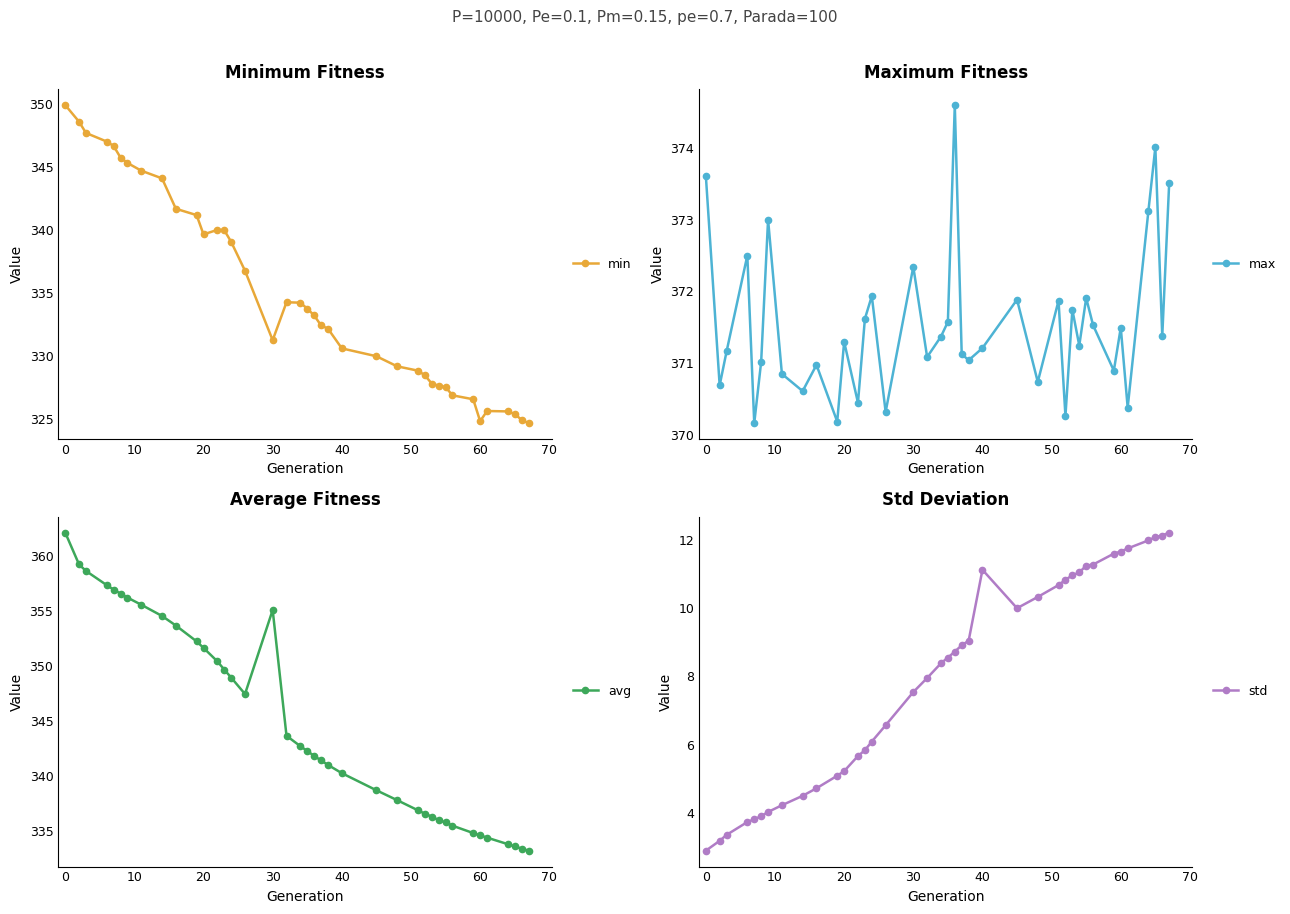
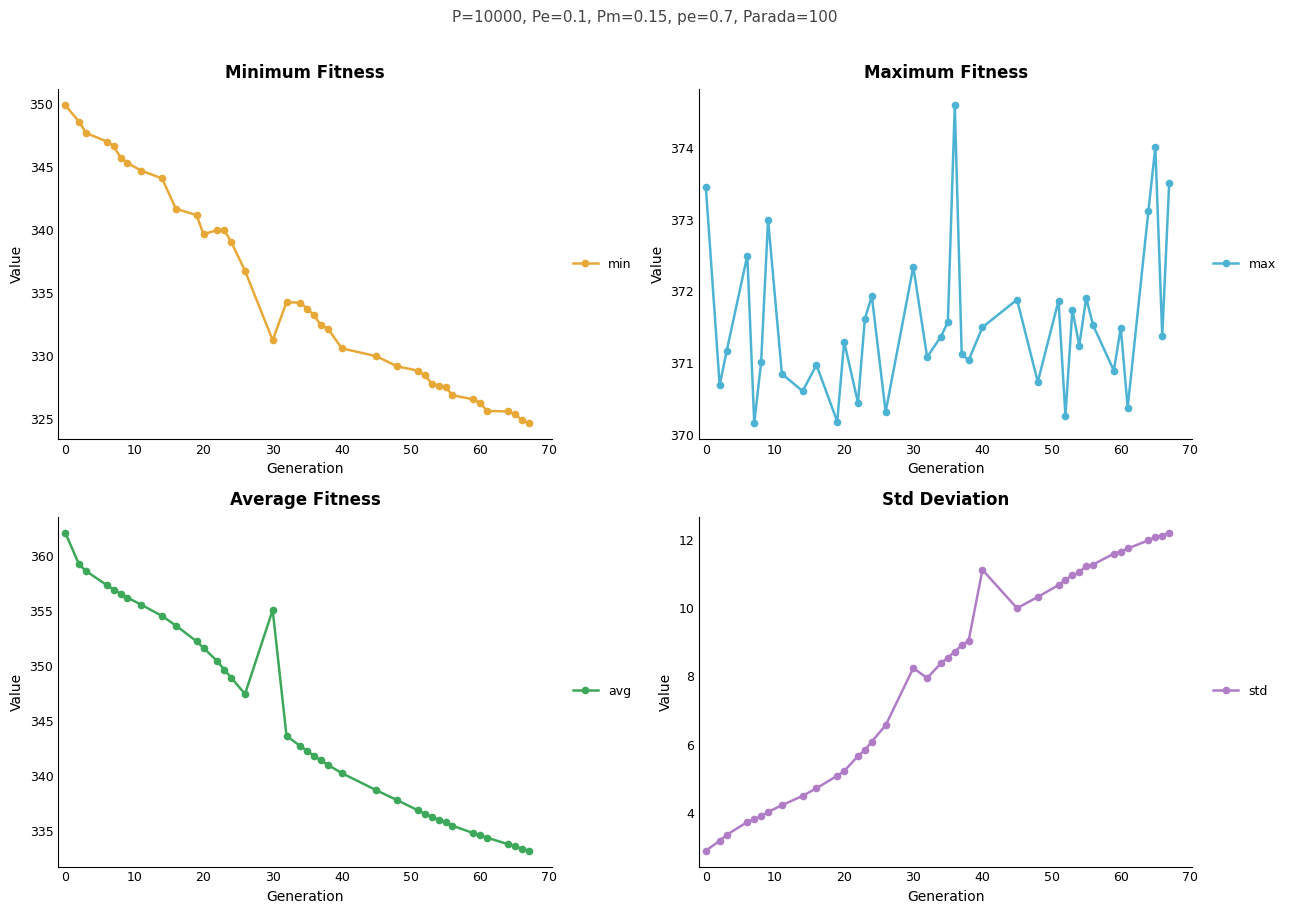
Minimum Fitness, 60: 324.8 -> 326.3
Maximum Fitness, 0: 373.6 -> 373.5
Maximum Fitness, 40: 371.2 -> 371.5
Std Deviation, 30: 7.5 -> 8.2
